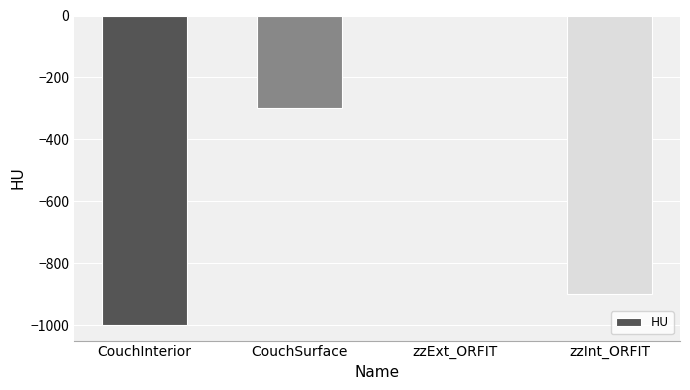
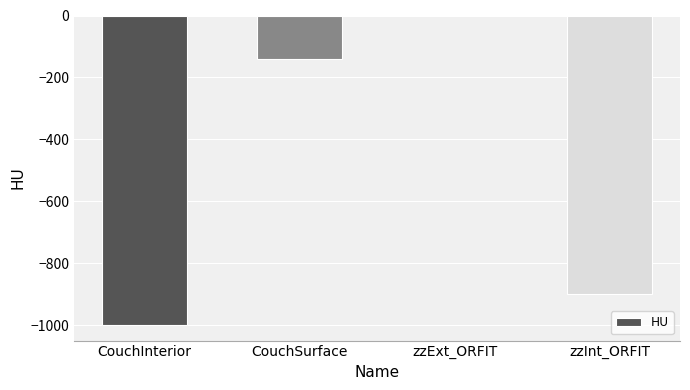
CouchSurface: -300 -> -140
